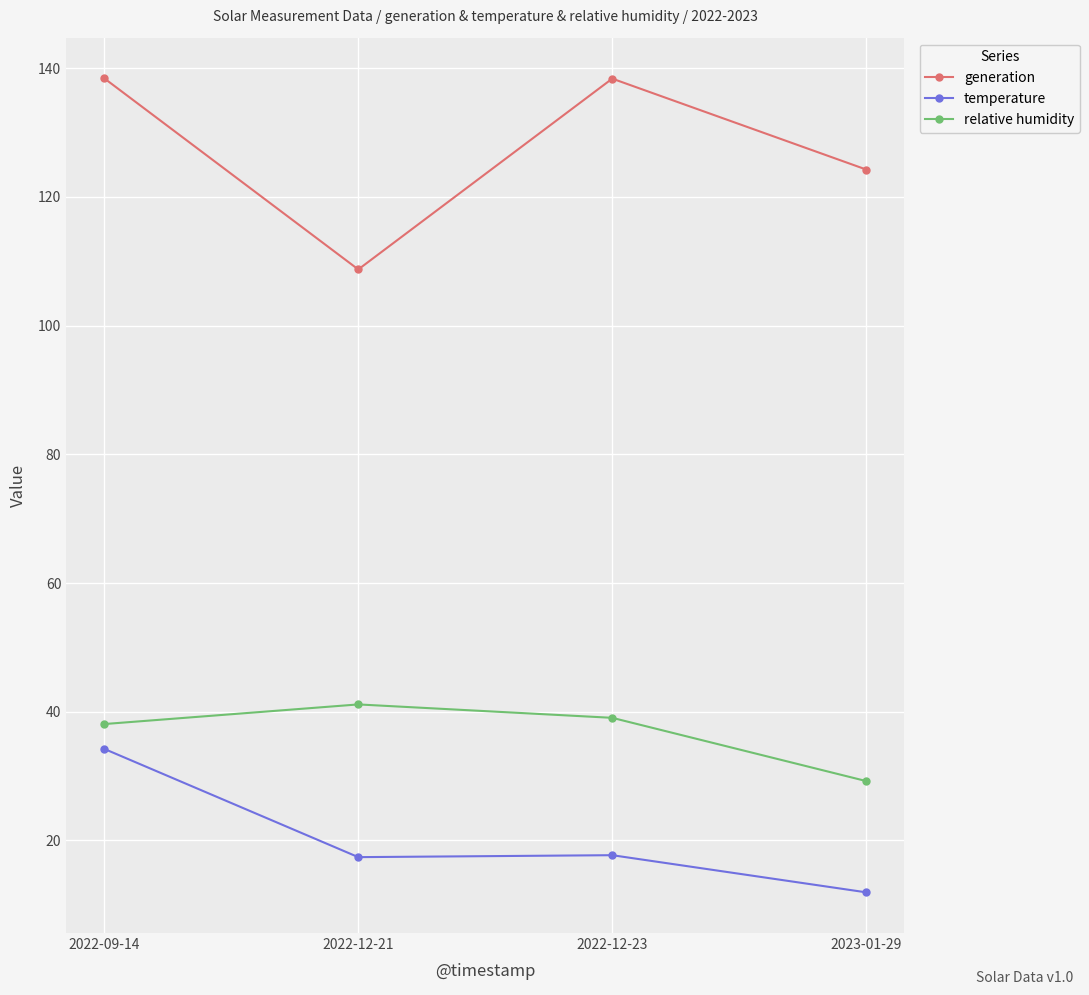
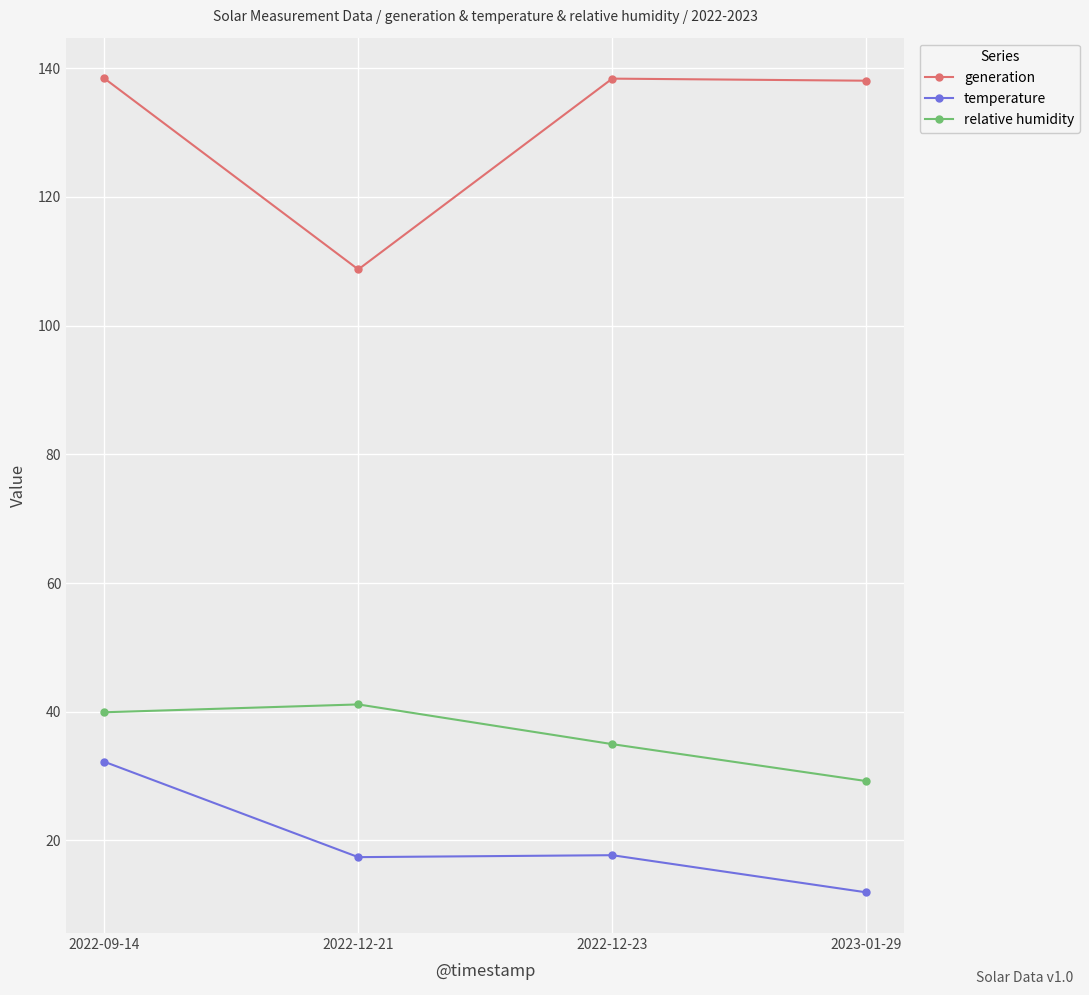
temperature, 2022-09-14: 34 -> 32
relative humidity, 2022-09-14: 38 -> 40
relative humidity, 2022-12-23: 39 -> 35
generation, 2023-01-29: 124 -> 138
